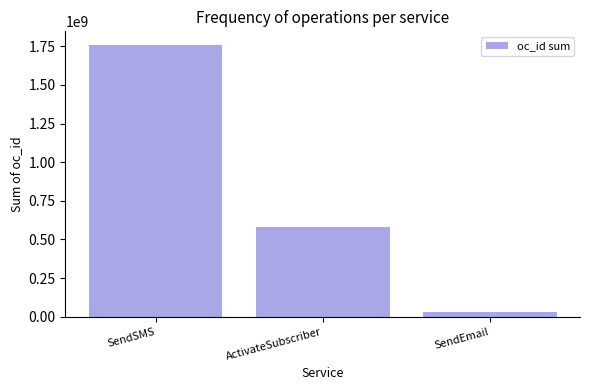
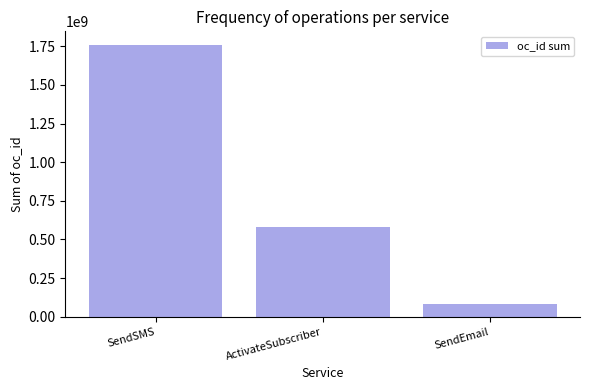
SendEmail: 30000000 -> 80000000
